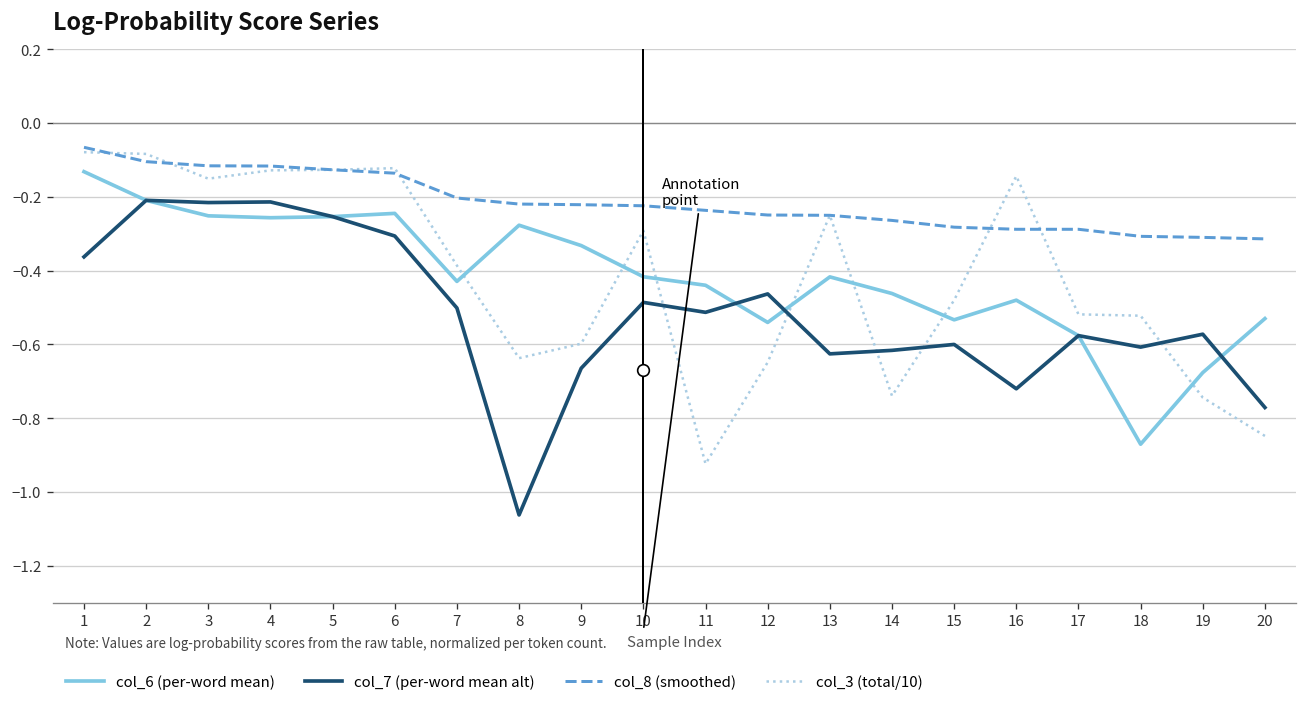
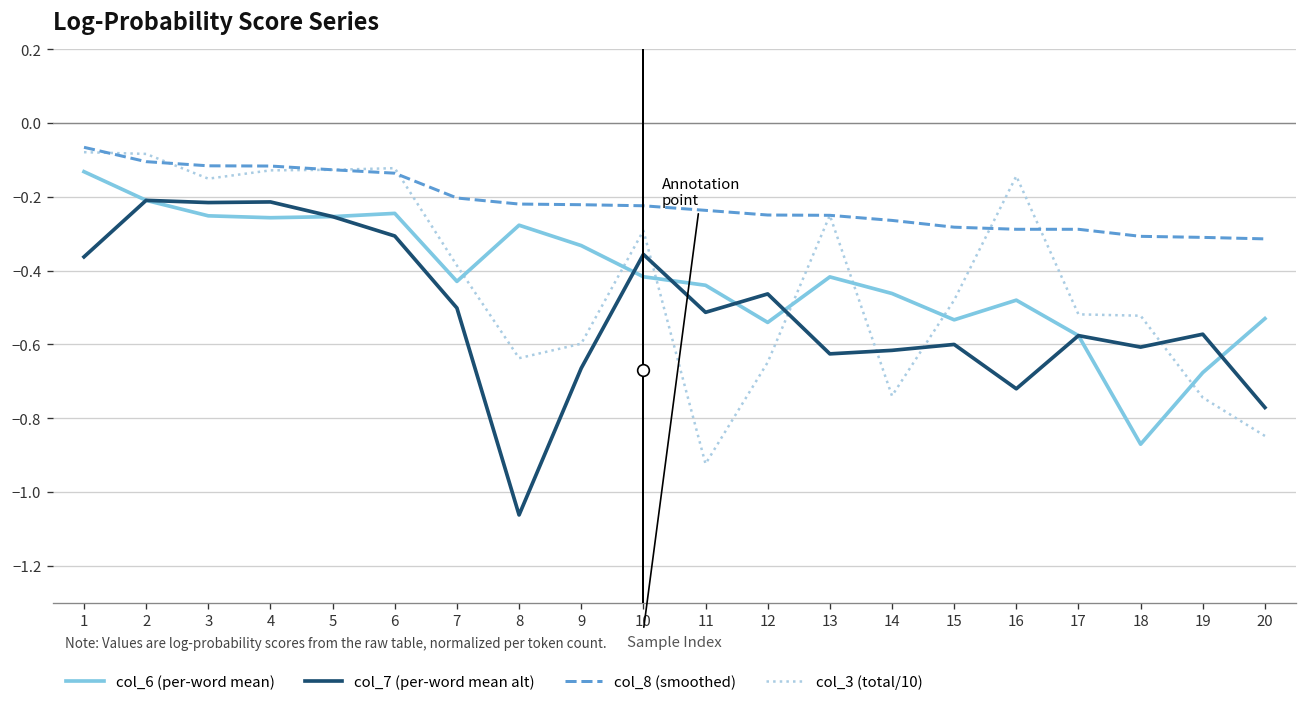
col_7 (per-word mean alt), 10: -0.49 -> -0.36
